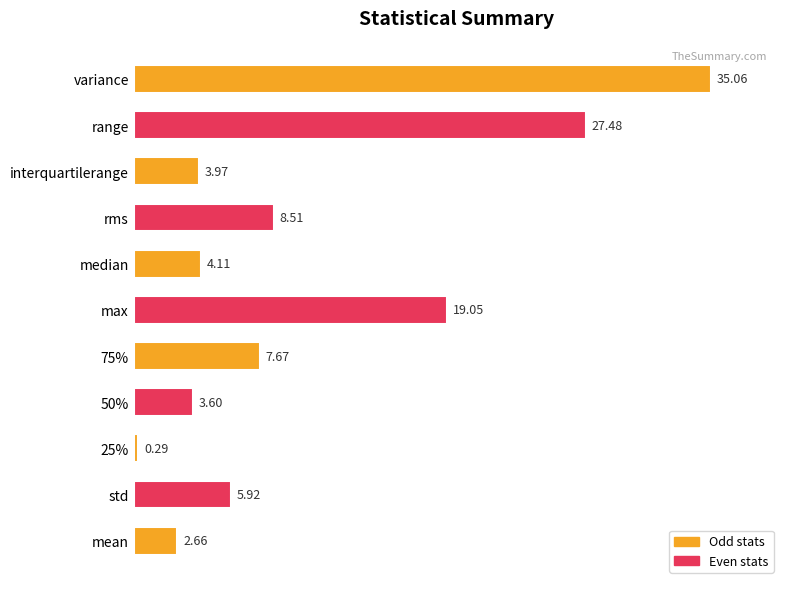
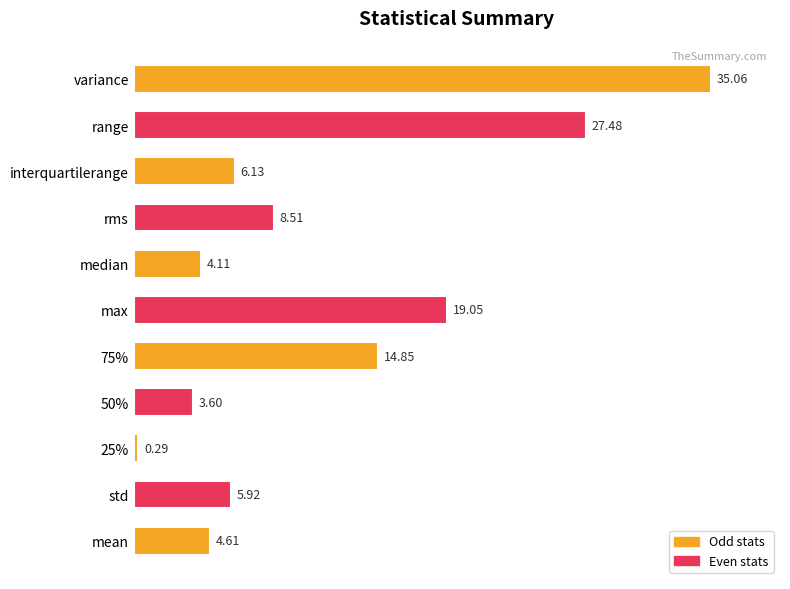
interquartilerange: 3.97 -> 6.13
75%: 7.67 -> 14.85
mean: 2.66 -> 4.61
